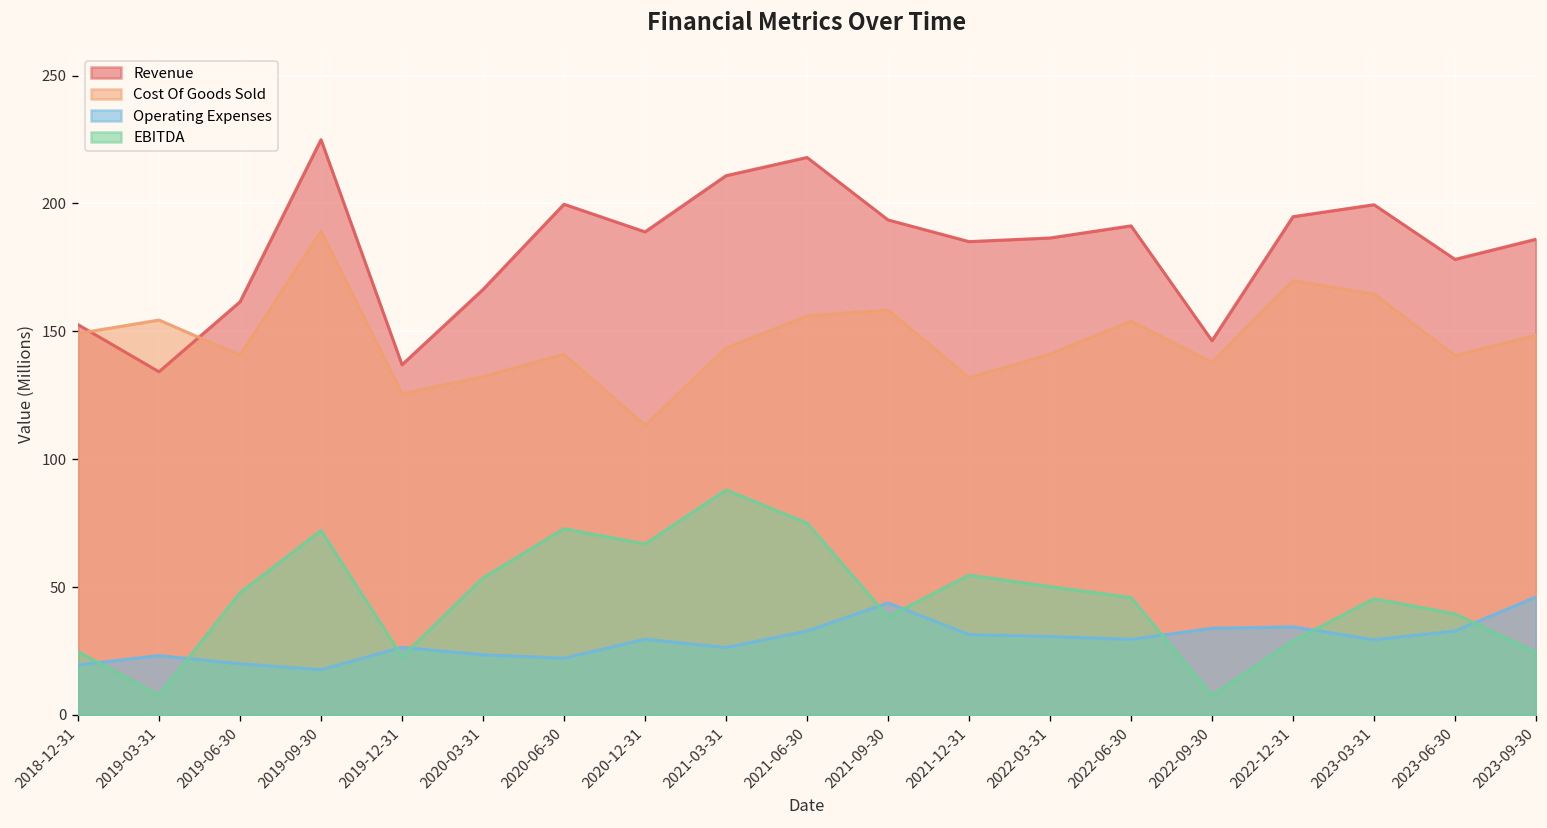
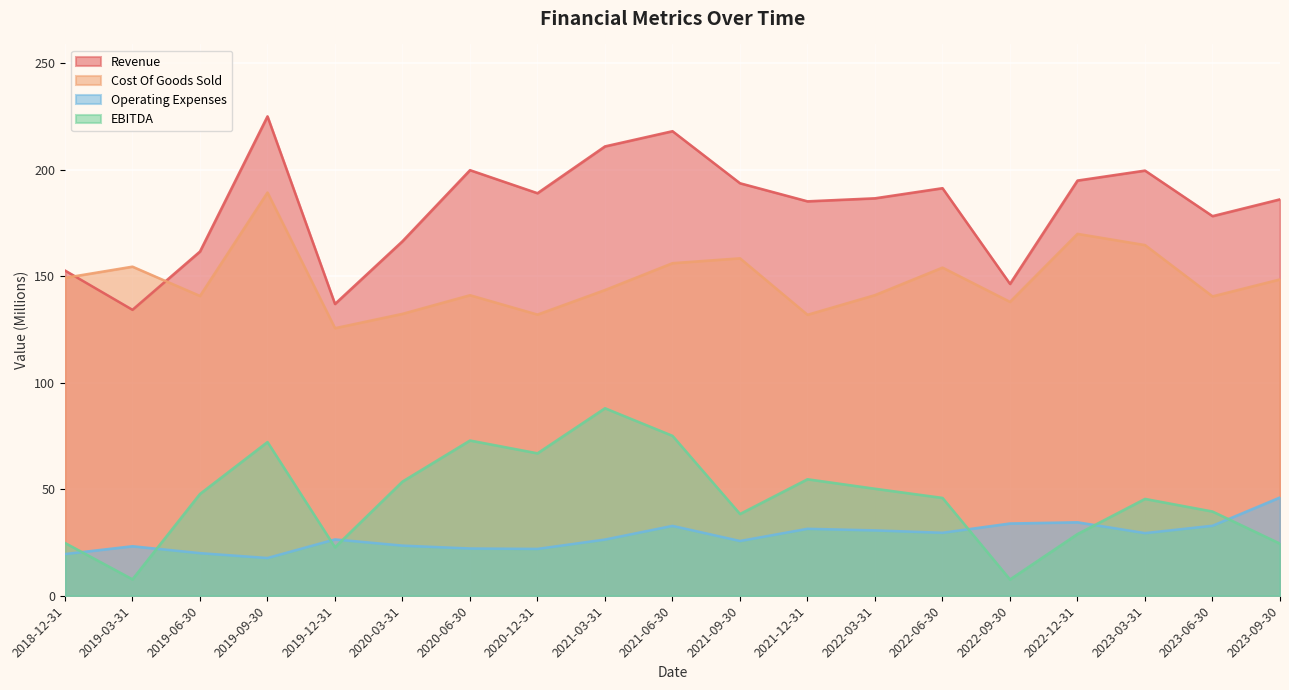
Cost Of Goods Sold, 2020-12-31: 113 -> 132
Operating Expenses, 2020-12-31: 30 -> 22
Operating Expenses, 2021-09-30: 44 -> 26
